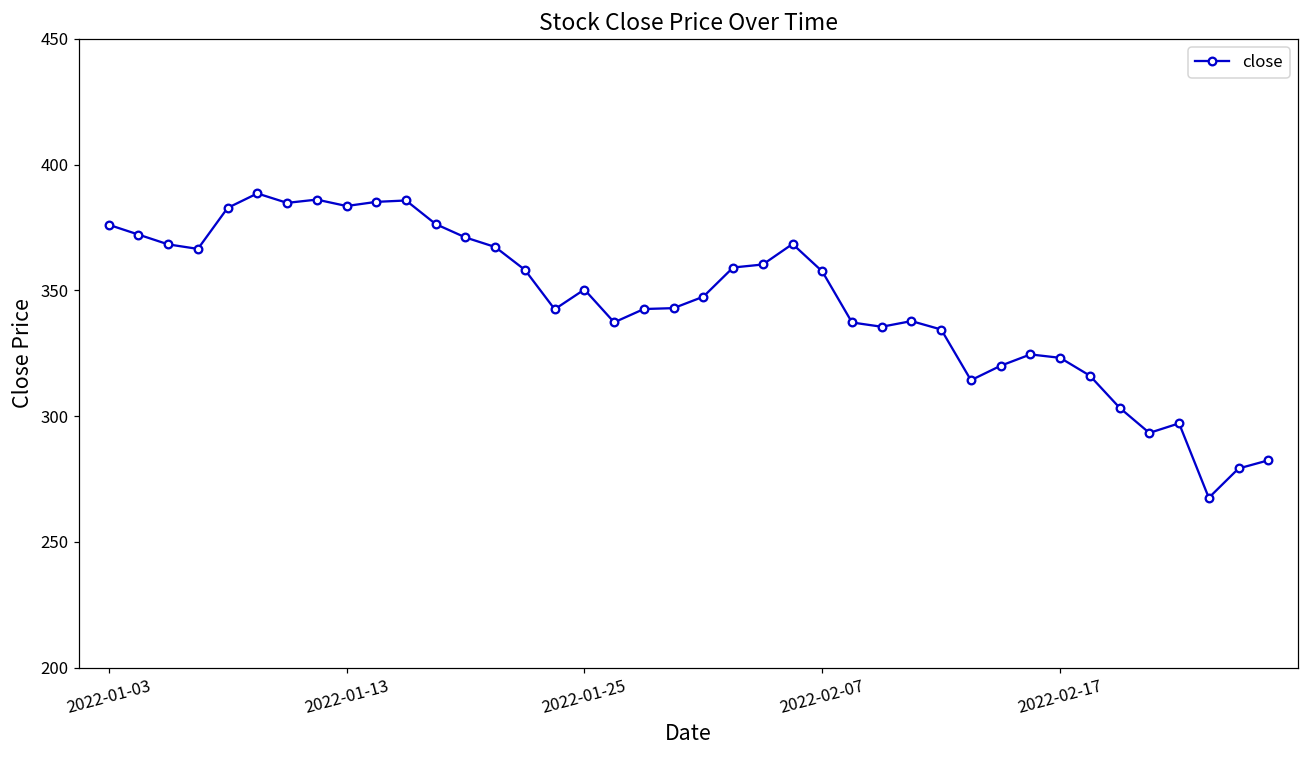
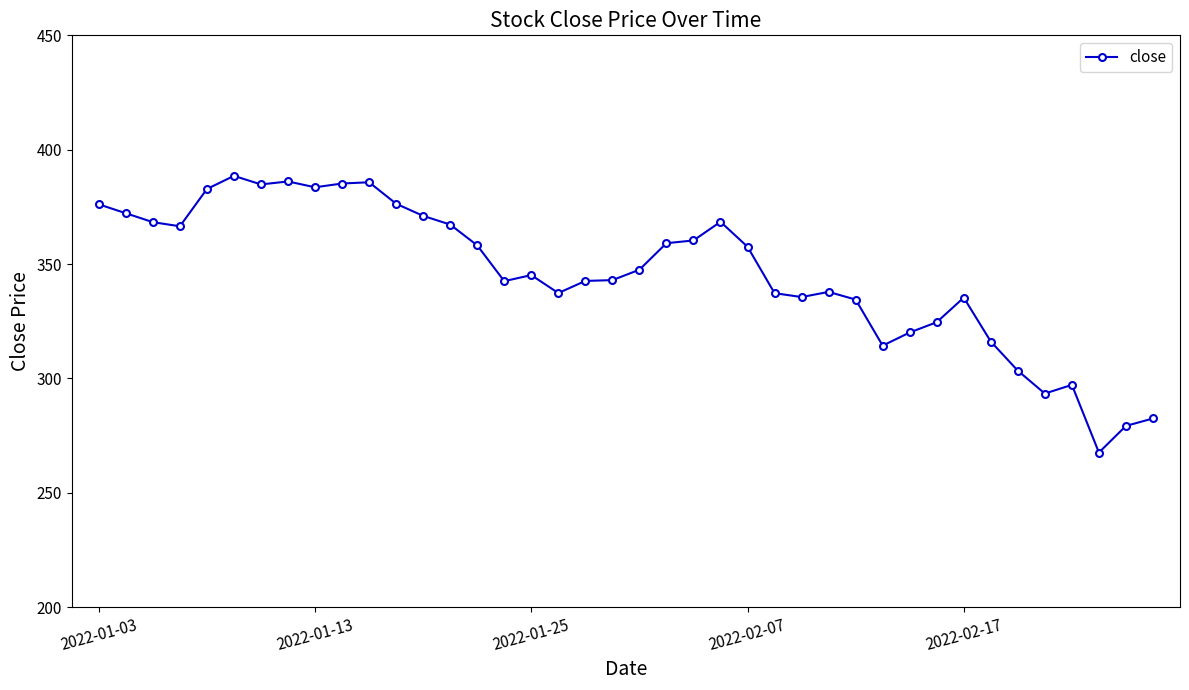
2022-01-25: 350 -> 345
2022-02-17: 323 -> 335
